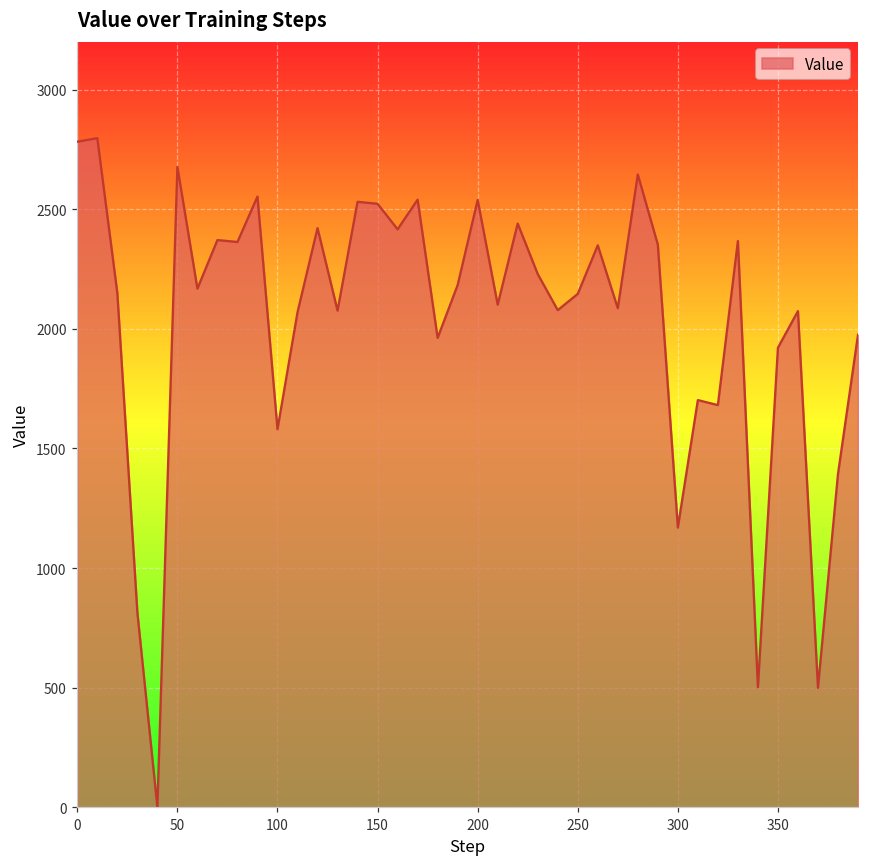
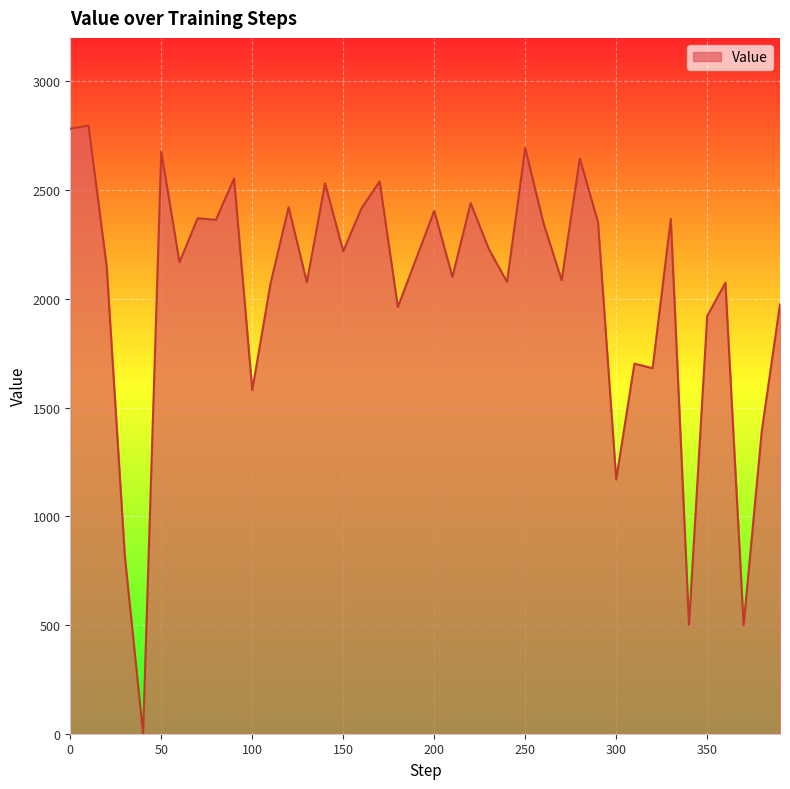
150: 2520 -> 2220
200: 2540 -> 2410
250: 2150 -> 2690
